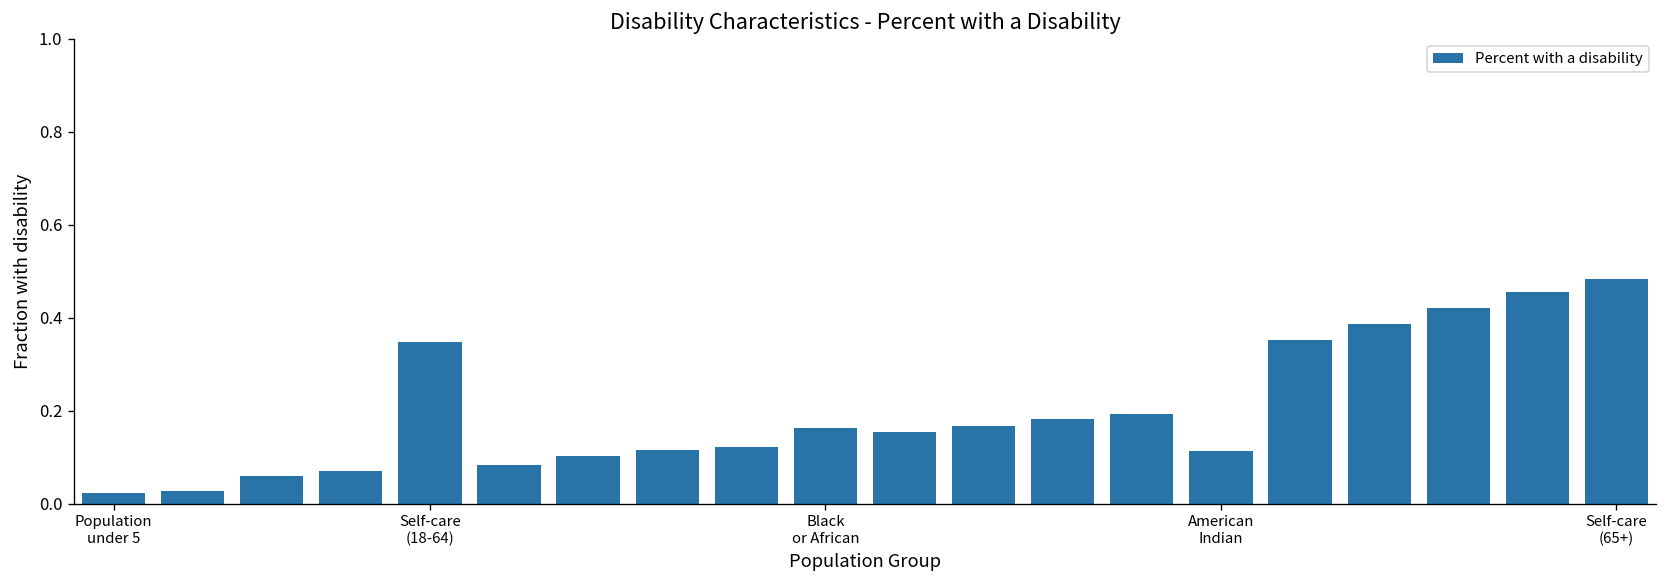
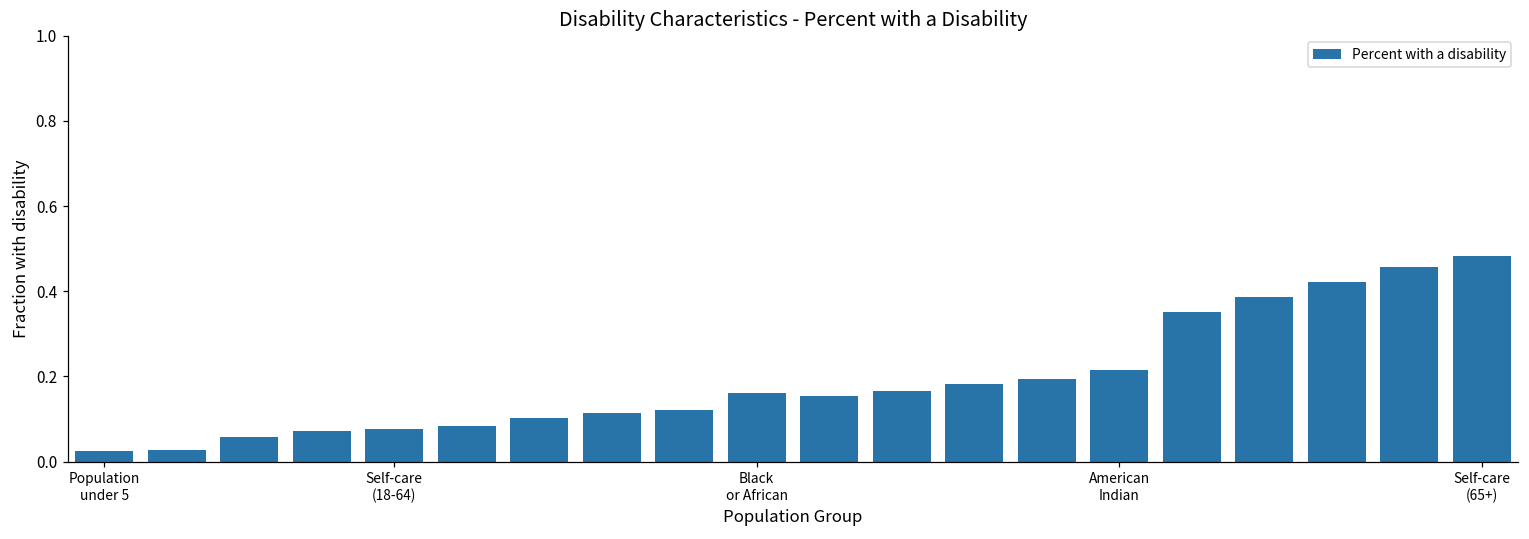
Self-care (18-64): 0.35 -> 0.08
American Indian: 0.11 -> 0.22
